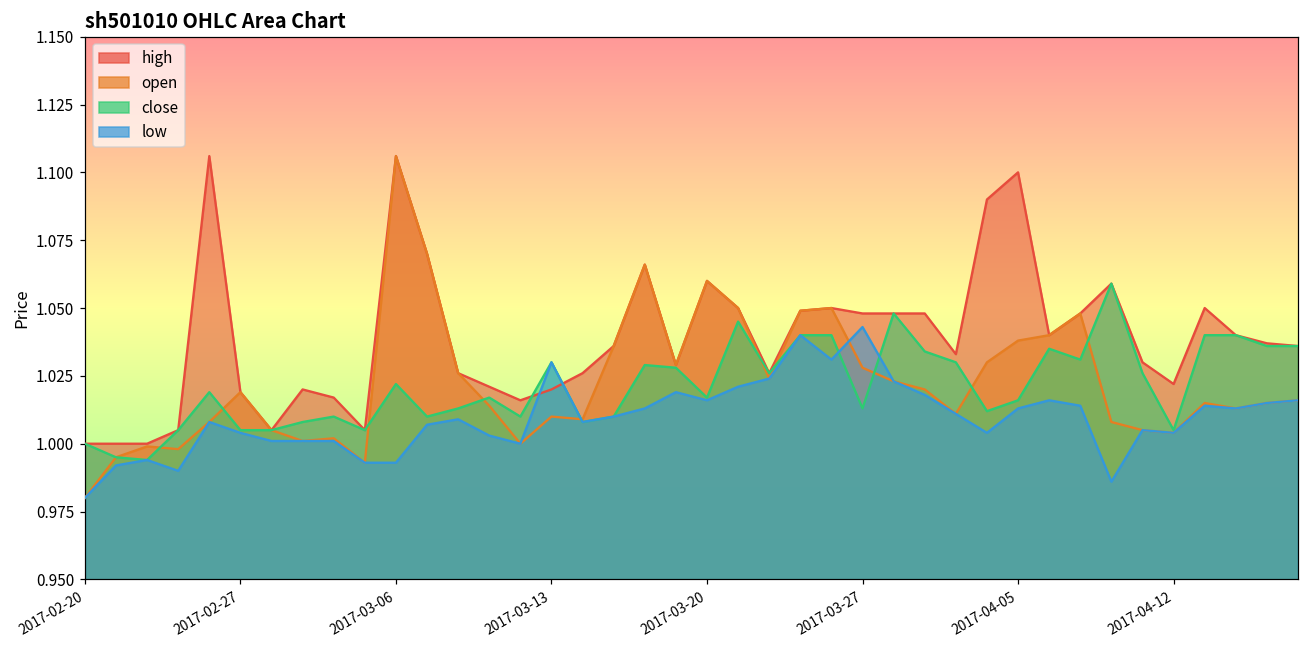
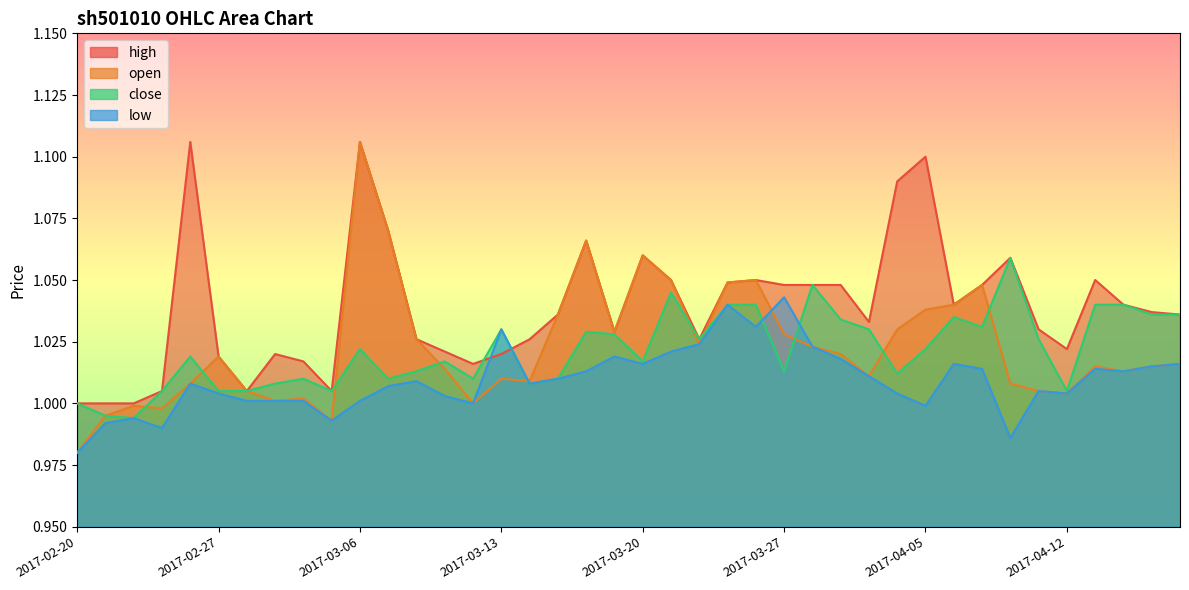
low, 2017-03-06: 0.993 -> 1.001
close, 2017-04-05: 1.016 -> 1.022
low, 2017-04-05: 1.013 -> 0.999
